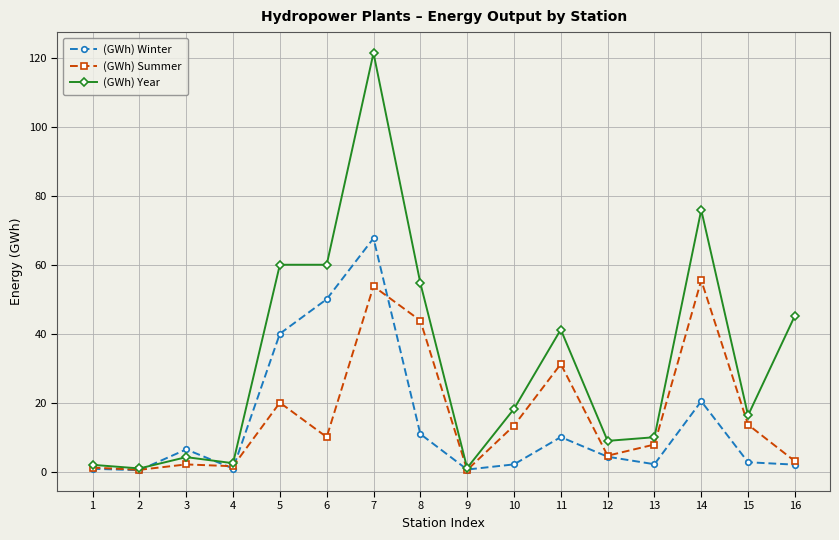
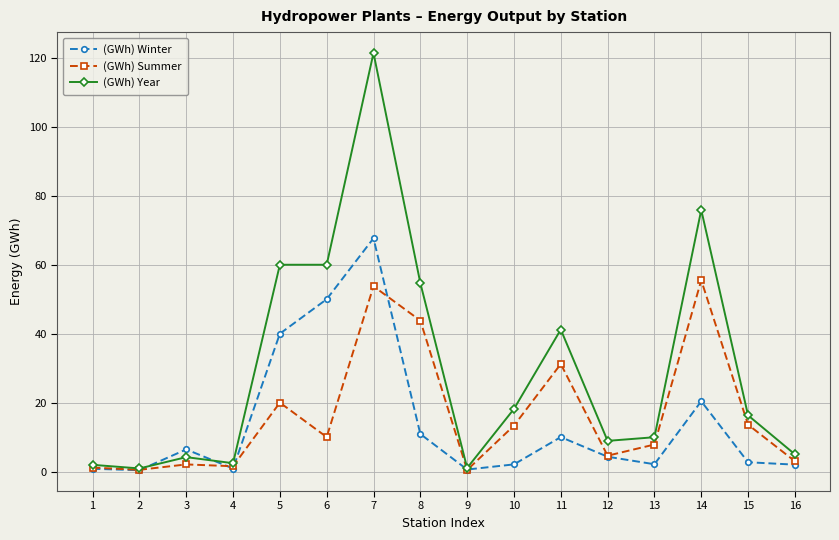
(GWh) Year, 16: 45 -> 5
